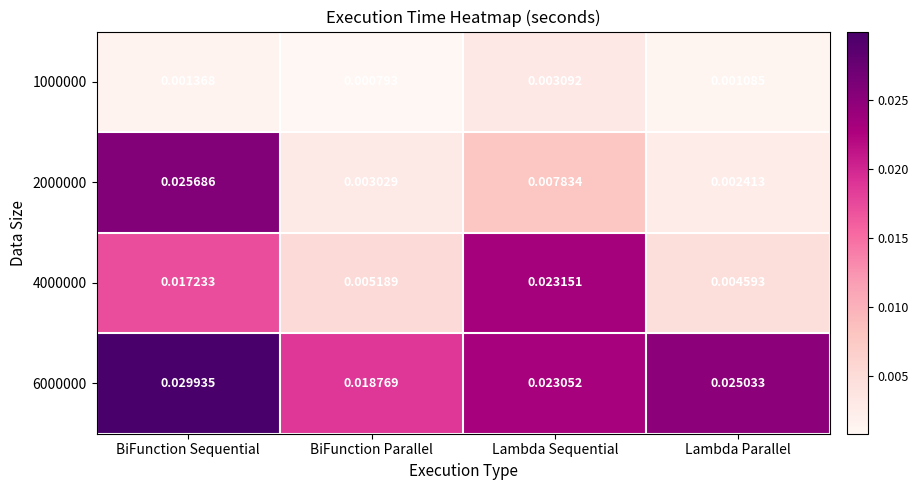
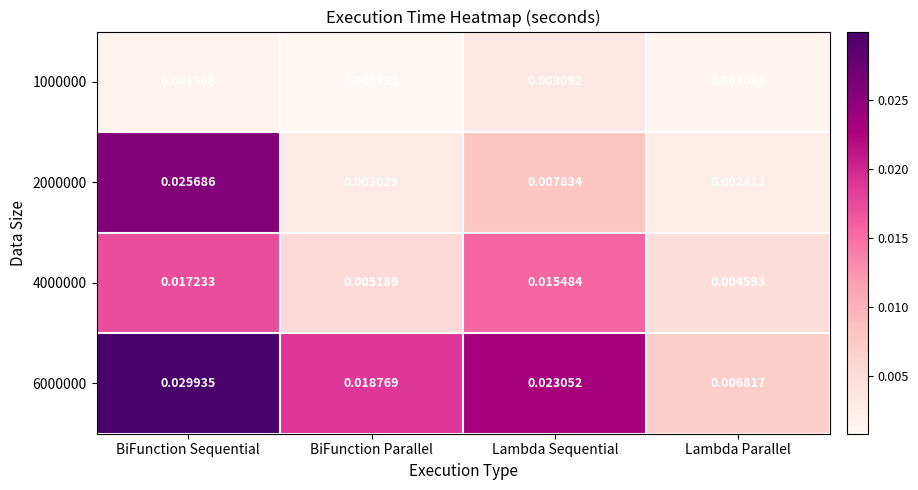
4000000, Lambda Sequential: 0.023151 -> 0.015484
6000000, Lambda Parallel: 0.025033 -> 0.006817
